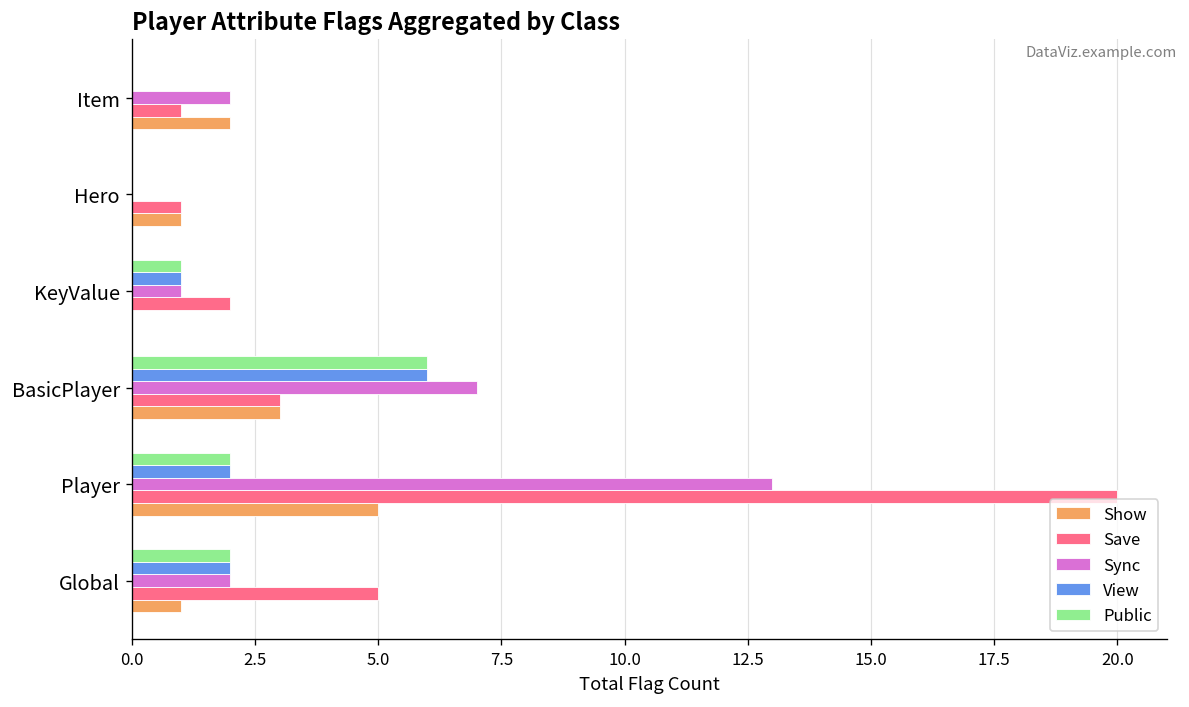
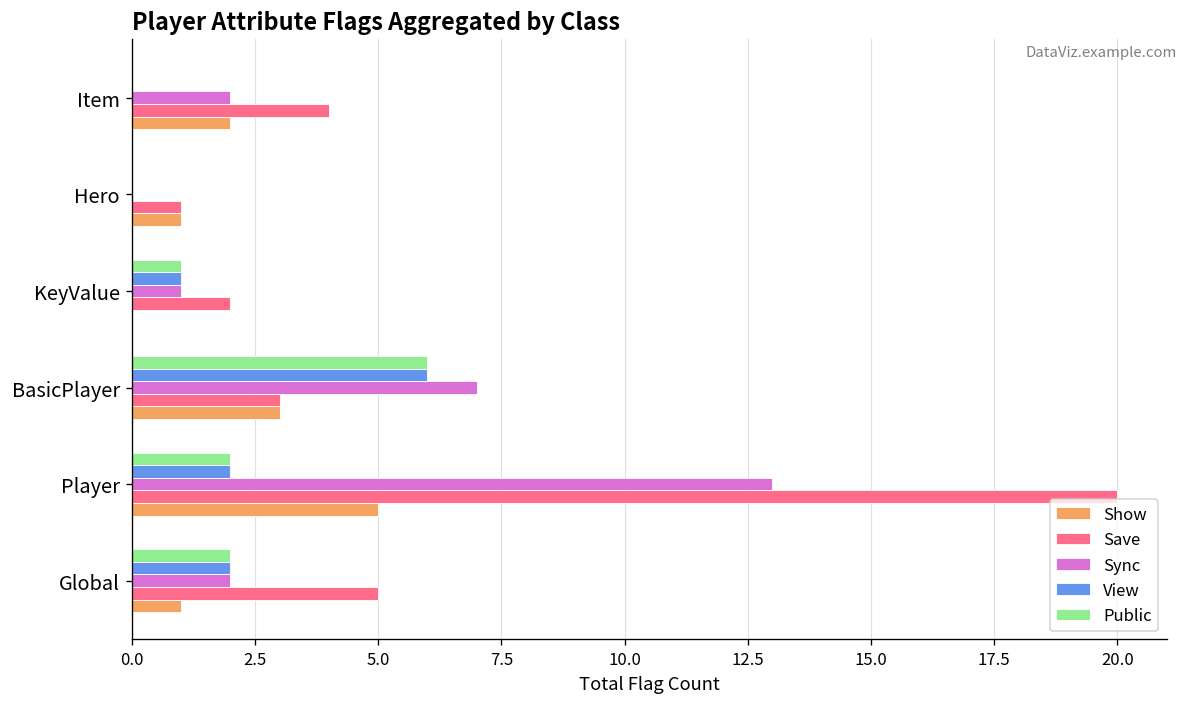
Save, Item: 1 -> 4
